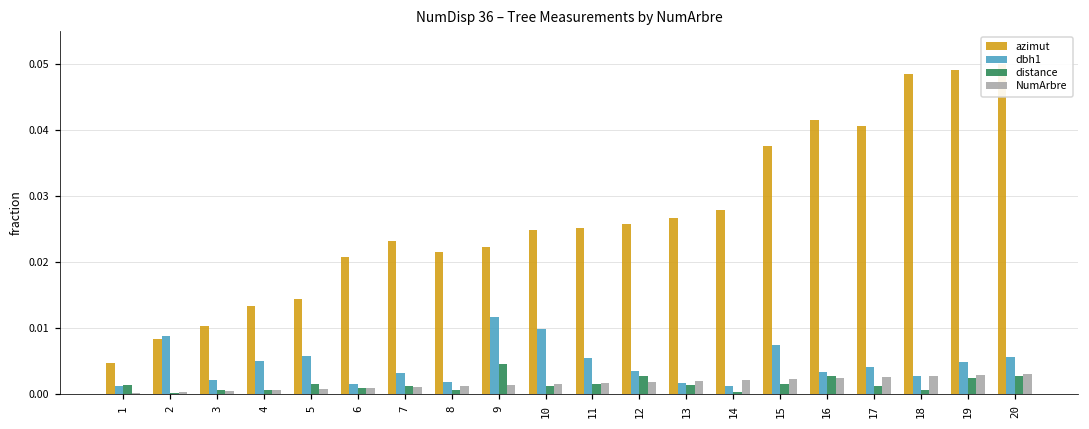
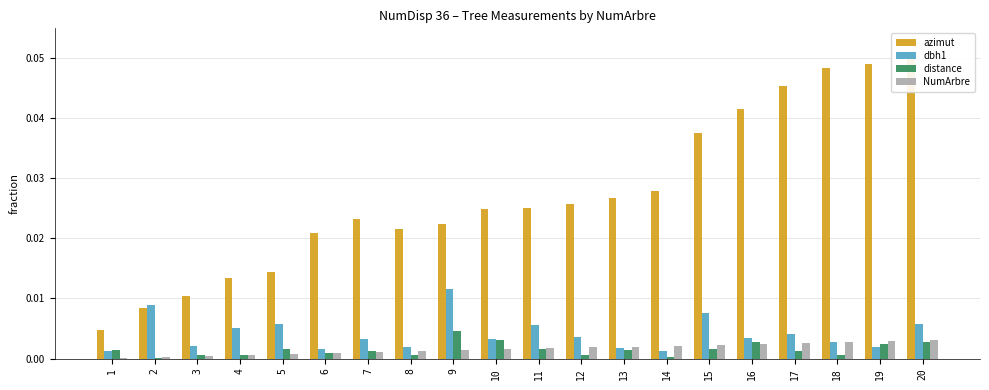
dbh1, 10: 0.010 -> 0.003
distance, 10: 0.001 -> 0.003
distance, 12: 0.003 -> 0.001
azimut, 17: 0.041 -> 0.045
dbh1, 19: 0.005 -> 0.002
